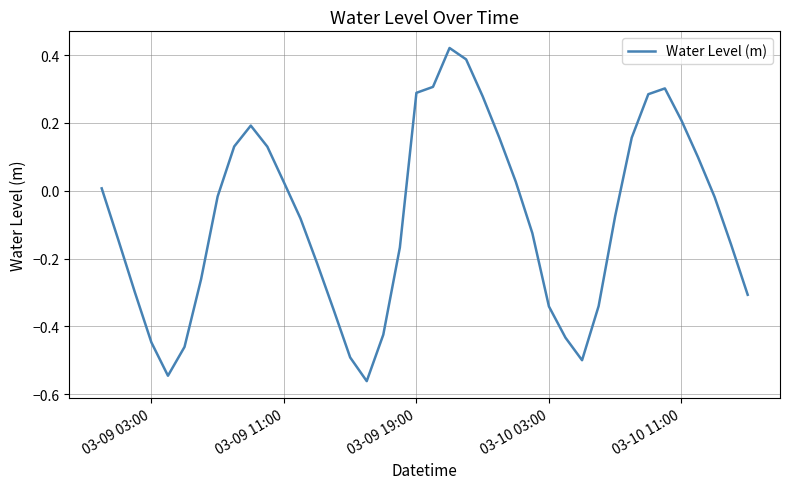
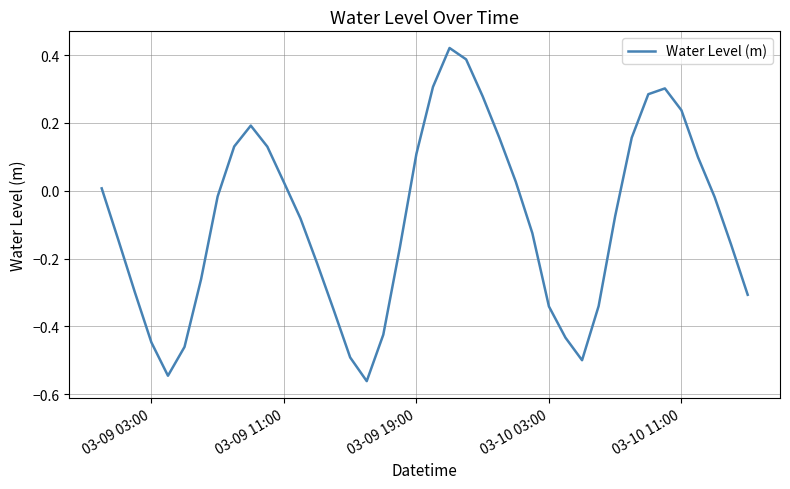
03-09 19:00: 0.29 -> 0.11
03-10 11:00: 0.21 -> 0.24
